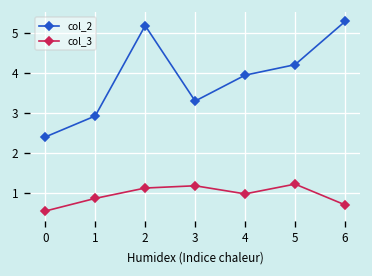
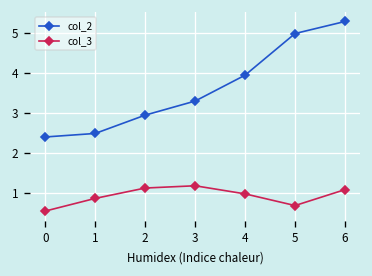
col_2, 1: 2.9 -> 2.5
col_2, 2: 5.2 -> 3.0
col_2, 5: 4.2 -> 5.0
col_3, 5: 1.2 -> 0.7
col_3, 6: 0.7 -> 1.1
